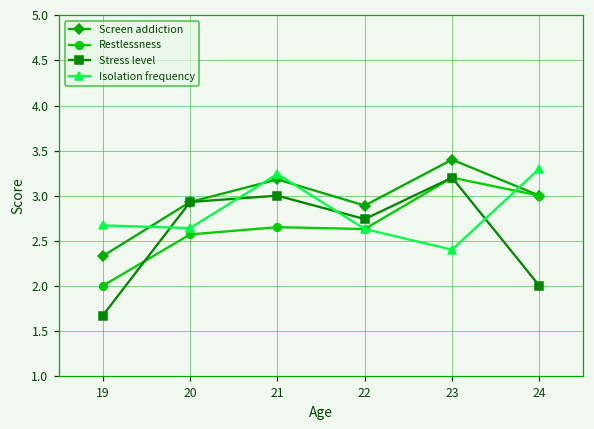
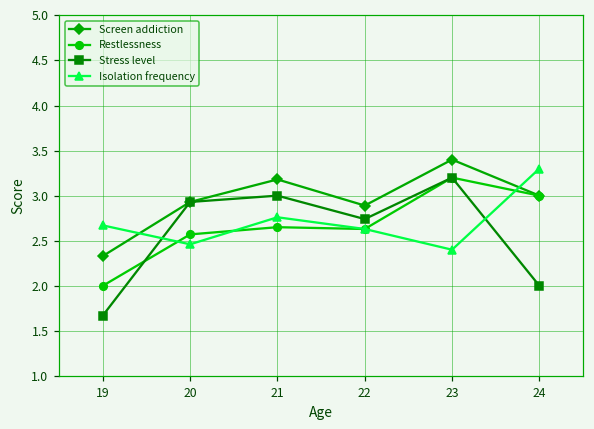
Isolation frequency, 20: 2.6 -> 2.5
Isolation frequency, 21: 3.2 -> 2.8
